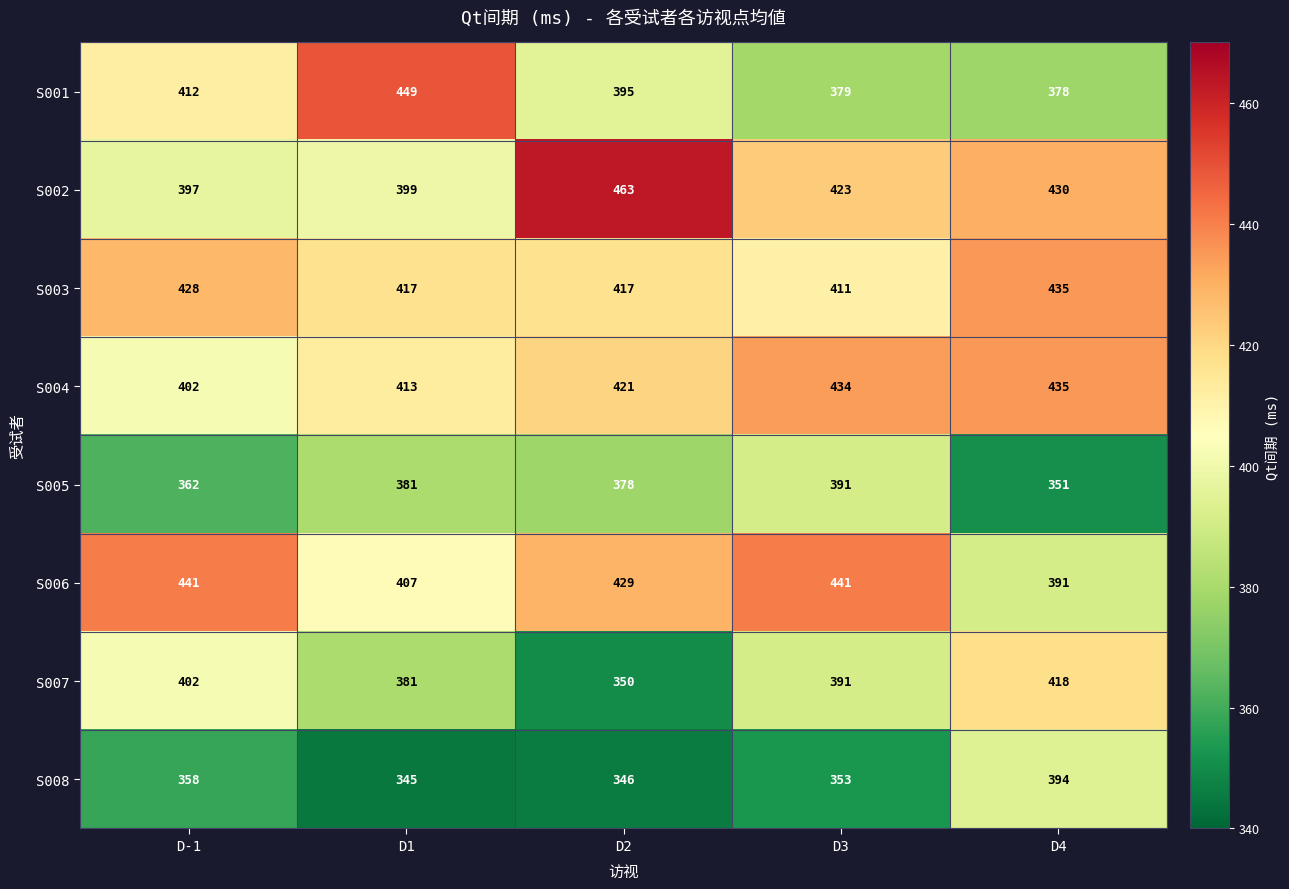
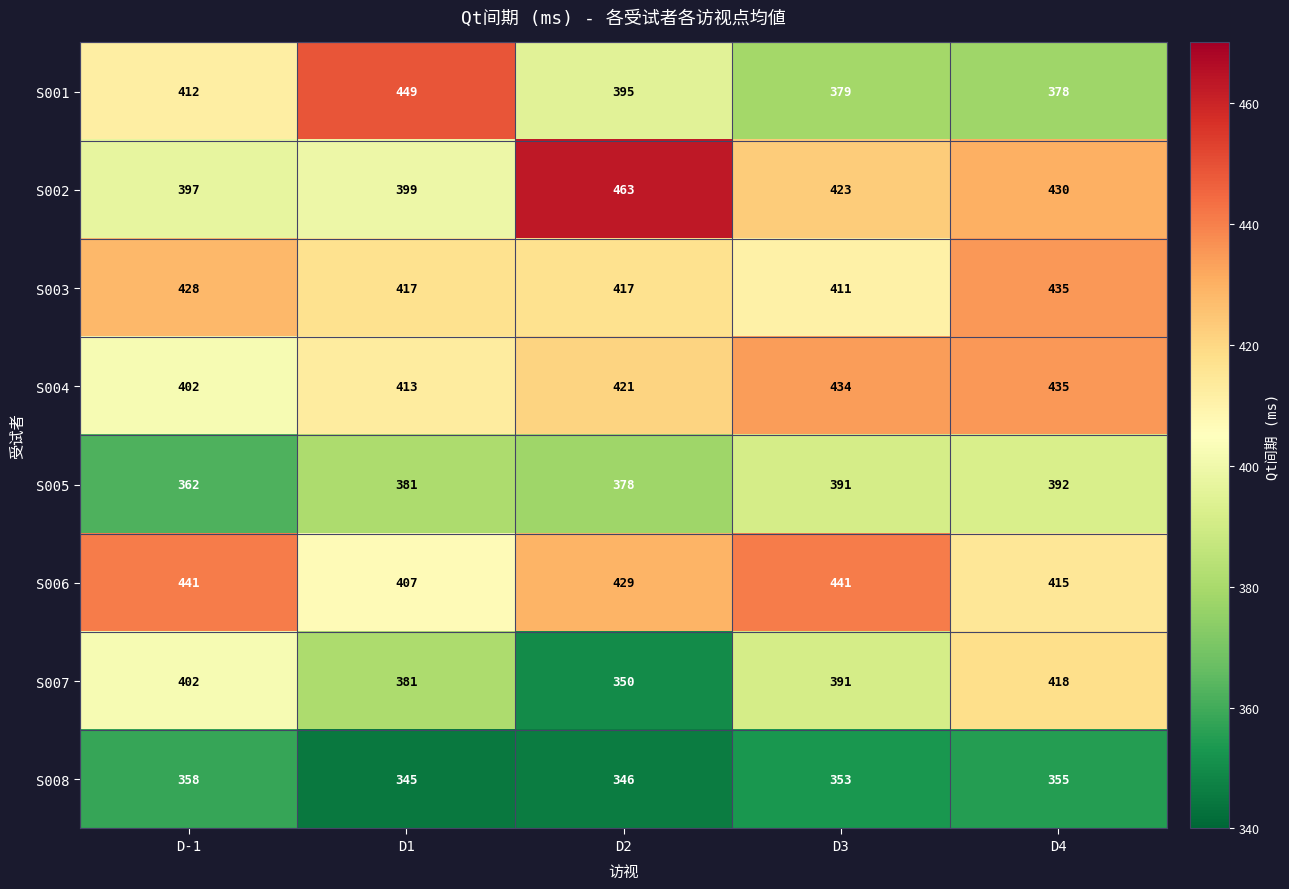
S005, D4: 351 -> 392
S006, D4: 391 -> 415
S008, D4: 394 -> 355
